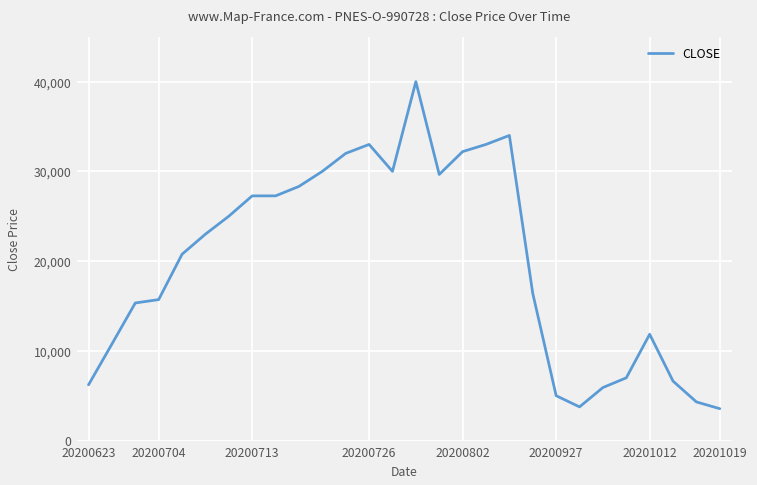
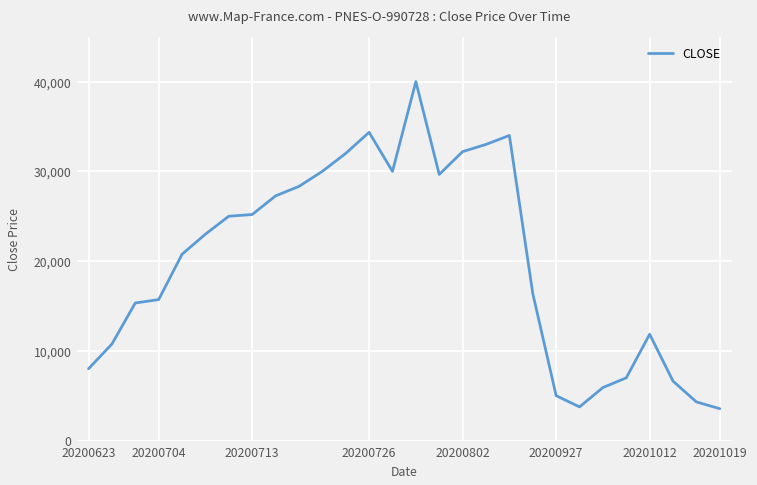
20200623: 6,000 -> 8,000
20200713: 27,000 -> 25,000
20200726: 33,000 -> 34,000
